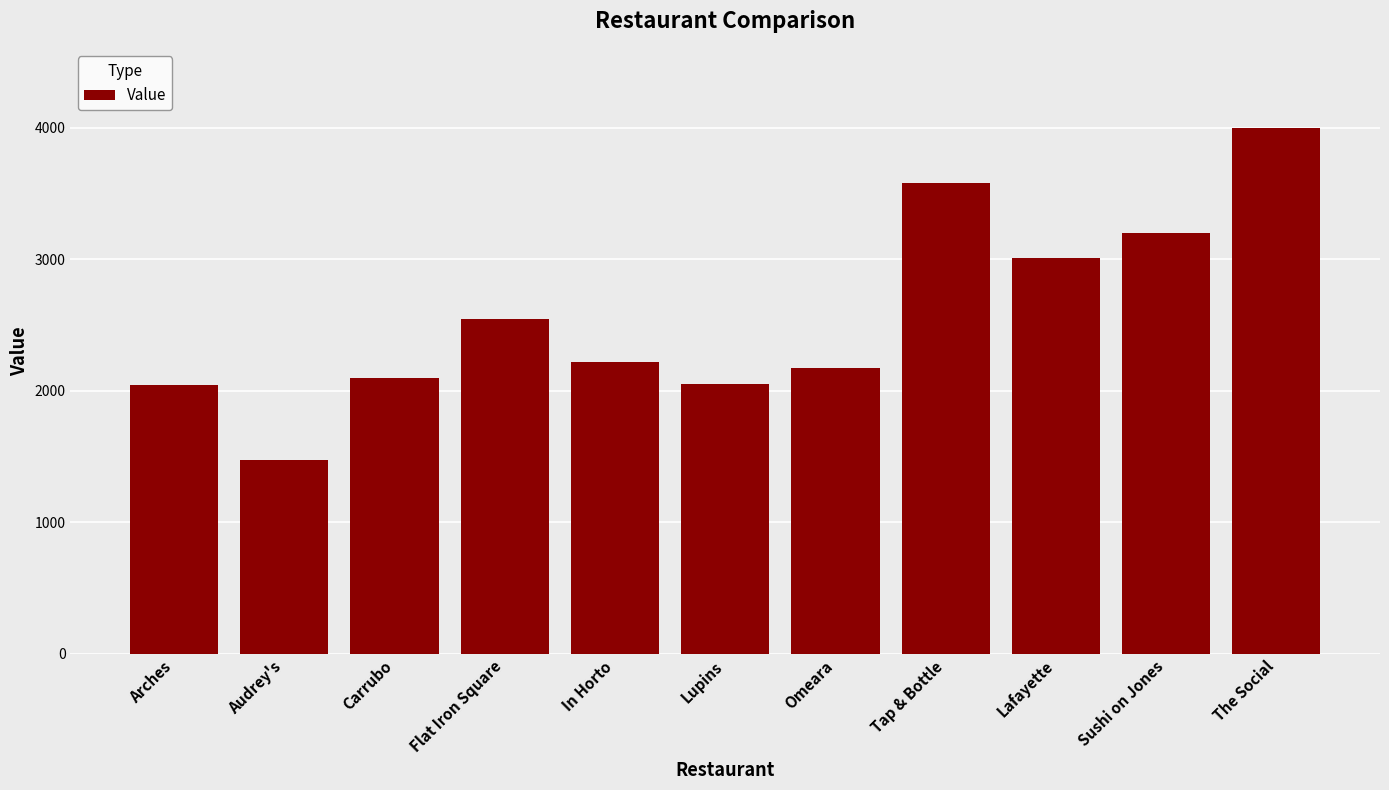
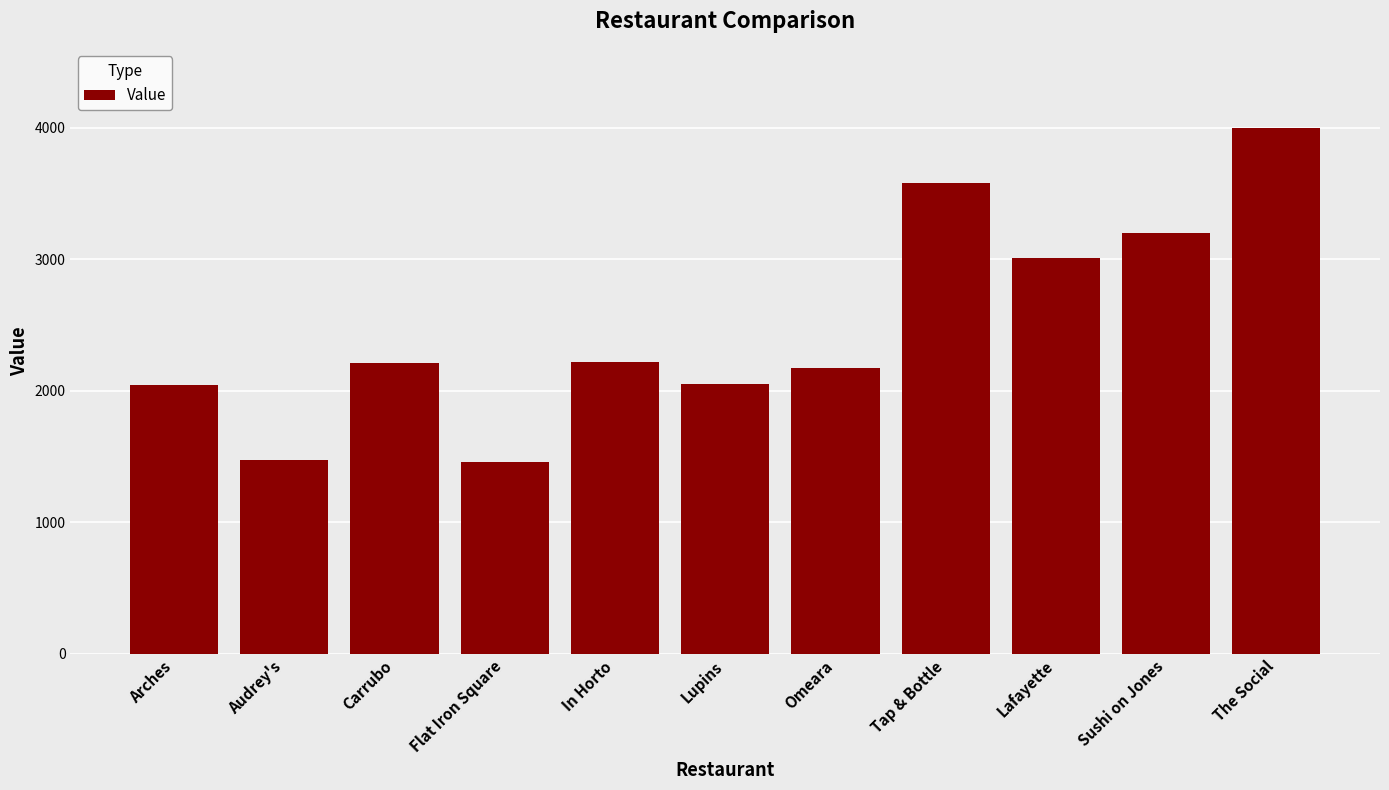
Carrubo: 2100 -> 2210
Flat Iron Square: 2550 -> 1460
